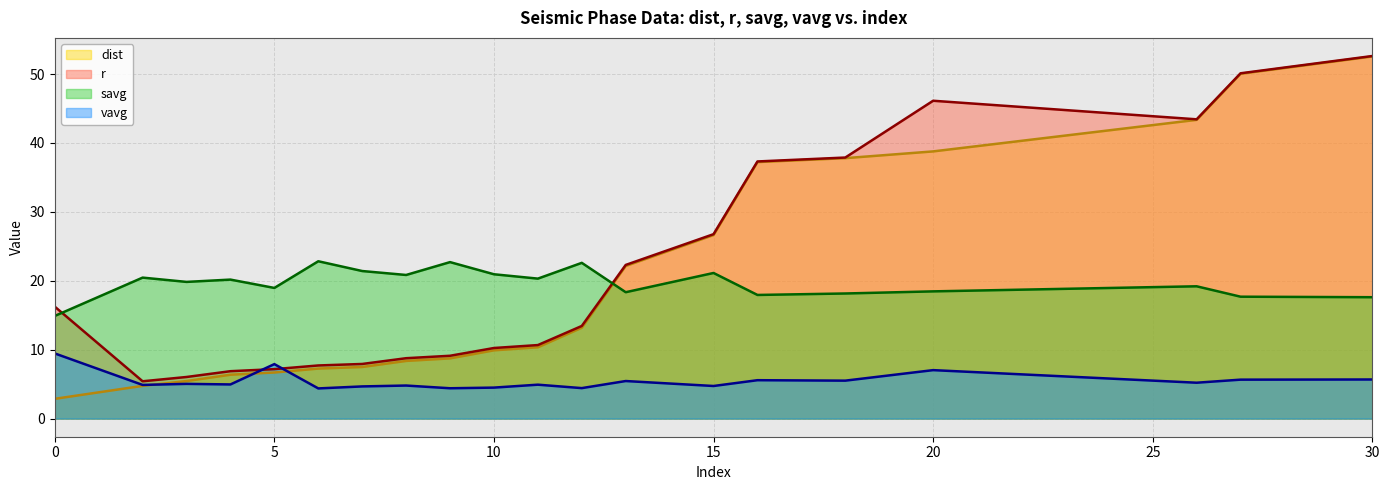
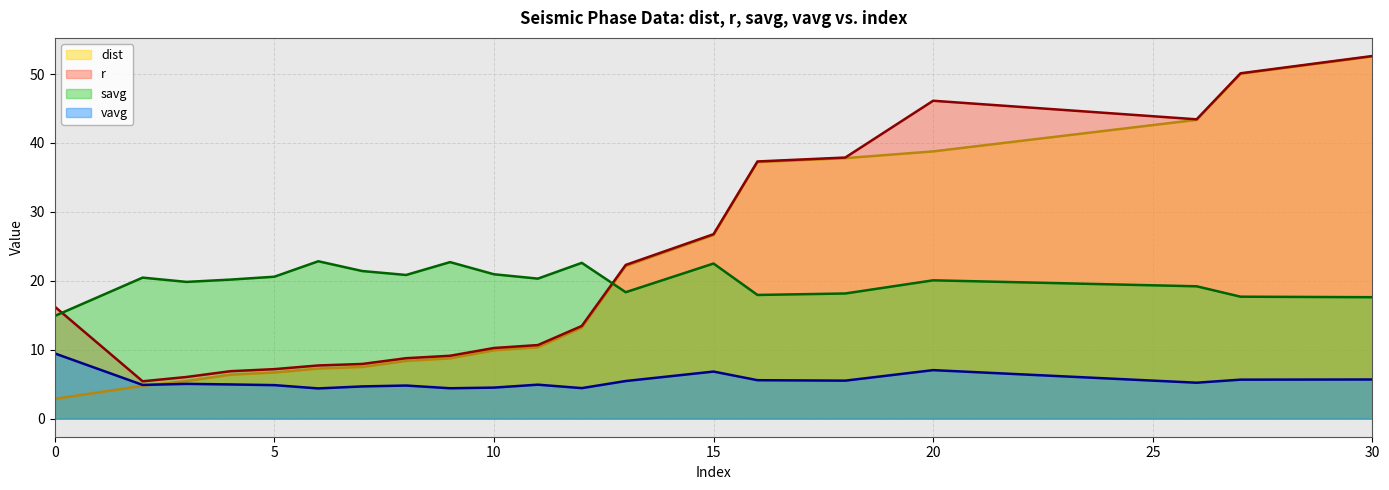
savg, 5: 19 -> 21
vavg, 5: 8 -> 5
savg, 15: 21 -> 23
vavg, 15: 5 -> 7
savg, 20: 18 -> 20
